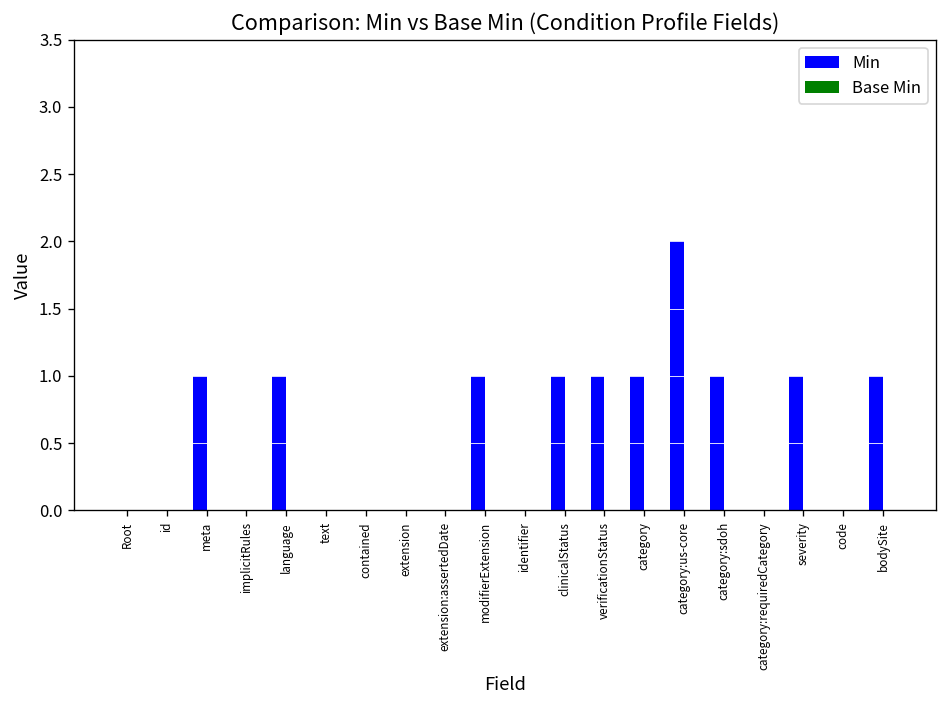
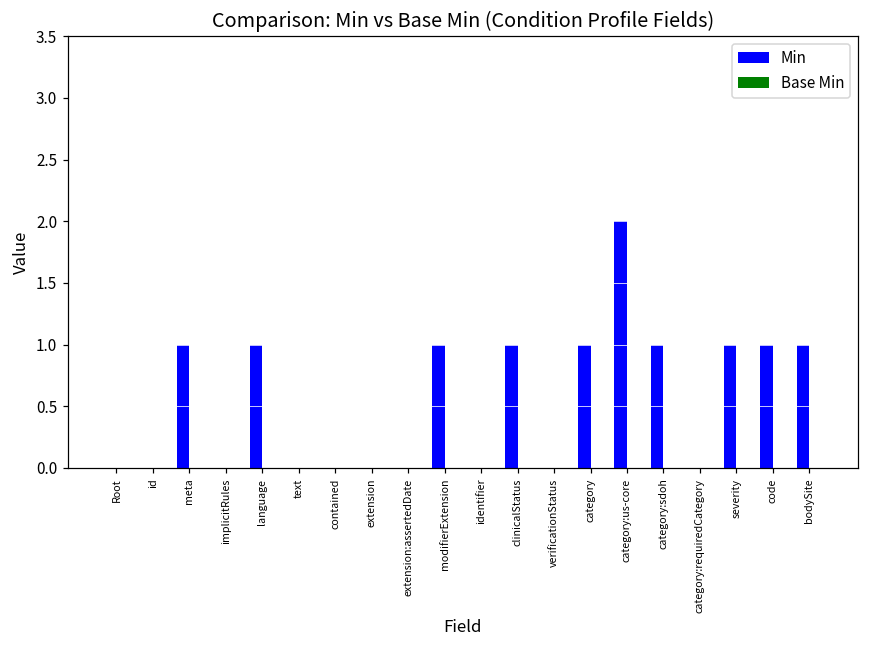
Min, verificationStatus: 1 -> 0
Min, code: 0 -> 1
